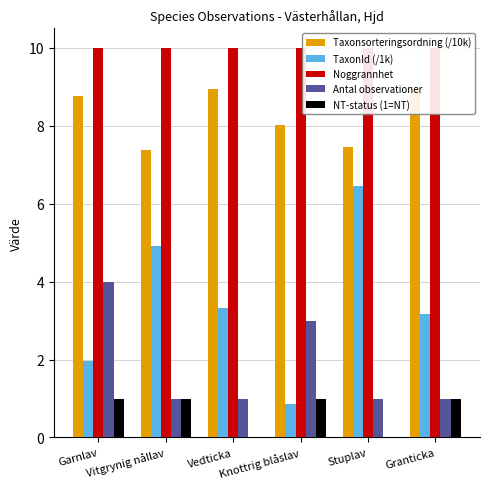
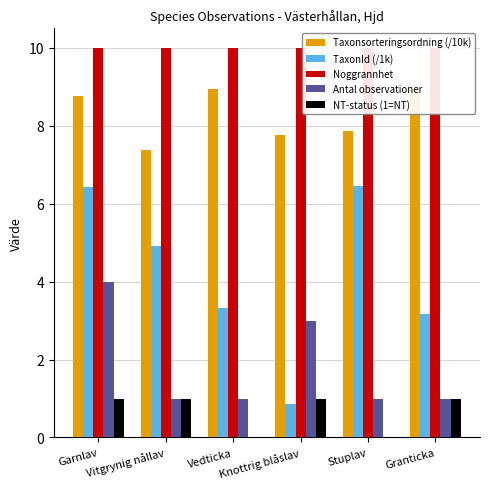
TaxonId (/1k), Garnlav: 2.0 -> 6.4
Taxonsorteringsordning (/10k), Knottrig blåslav: 8.0 -> 7.8
Taxonsorteringsordning (/10k), Stuplav: 7.5 -> 7.9
